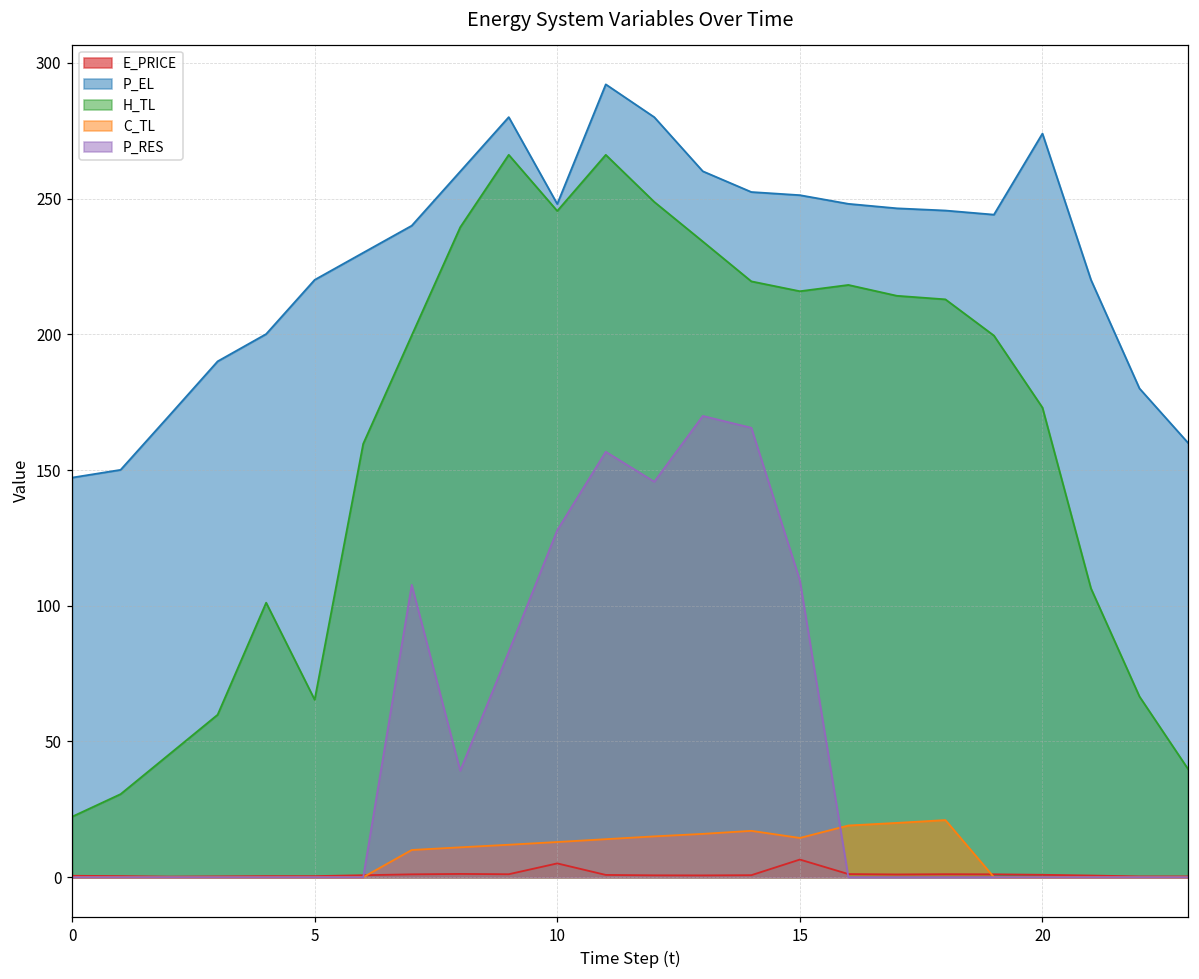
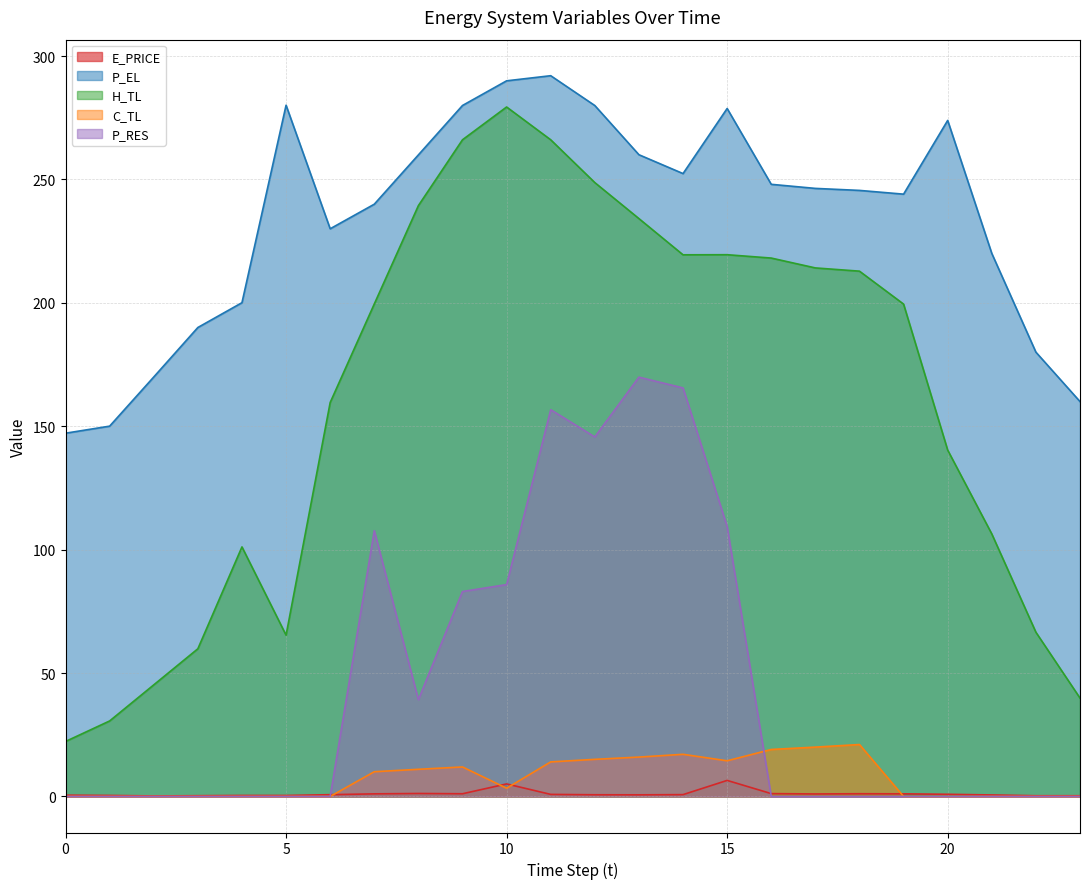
P_EL, 5: 220 -> 280
P_EL, 10: 248 -> 290
H_TL, 10: 245 -> 279
C_TL, 10: 13 -> 3
P_RES, 10: 128 -> 86
P_EL, 15: 251 -> 279
H_TL, 15: 216 -> 220
H_TL, 20: 173 -> 140
